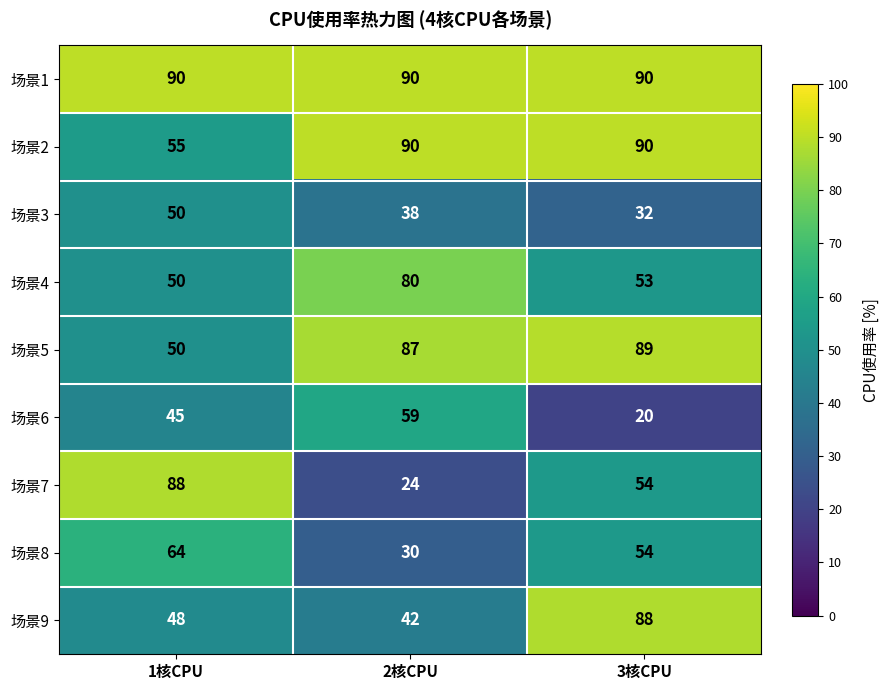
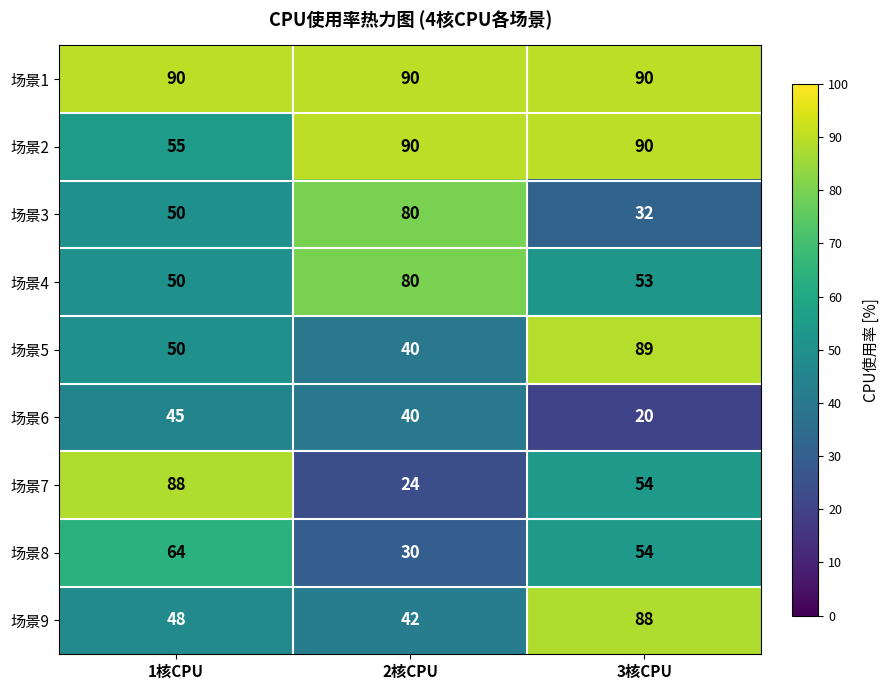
场景3, 2核CPU: 38 -> 80
场景5, 2核CPU: 87 -> 40
场景6, 2核CPU: 59 -> 40
